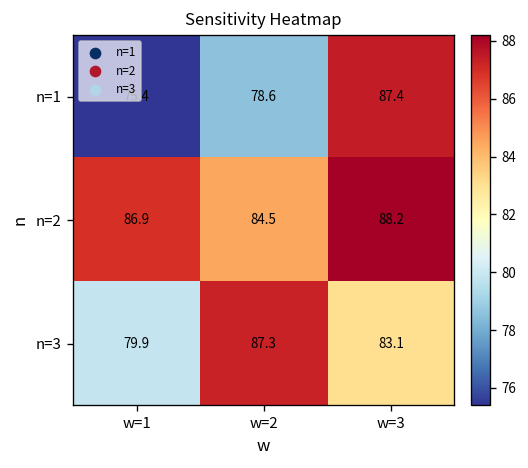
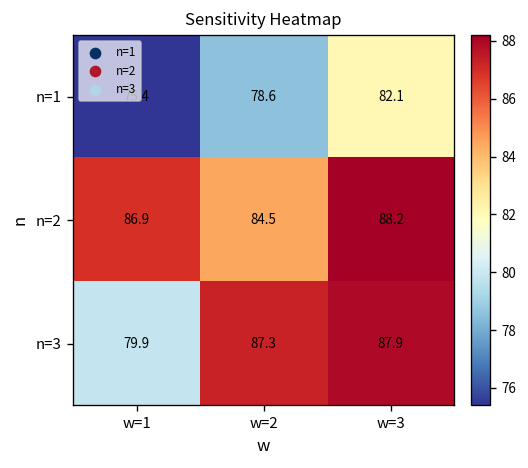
n=1, w=3: 87.4 -> 82.1
n=3, w=3: 83.1 -> 87.9
